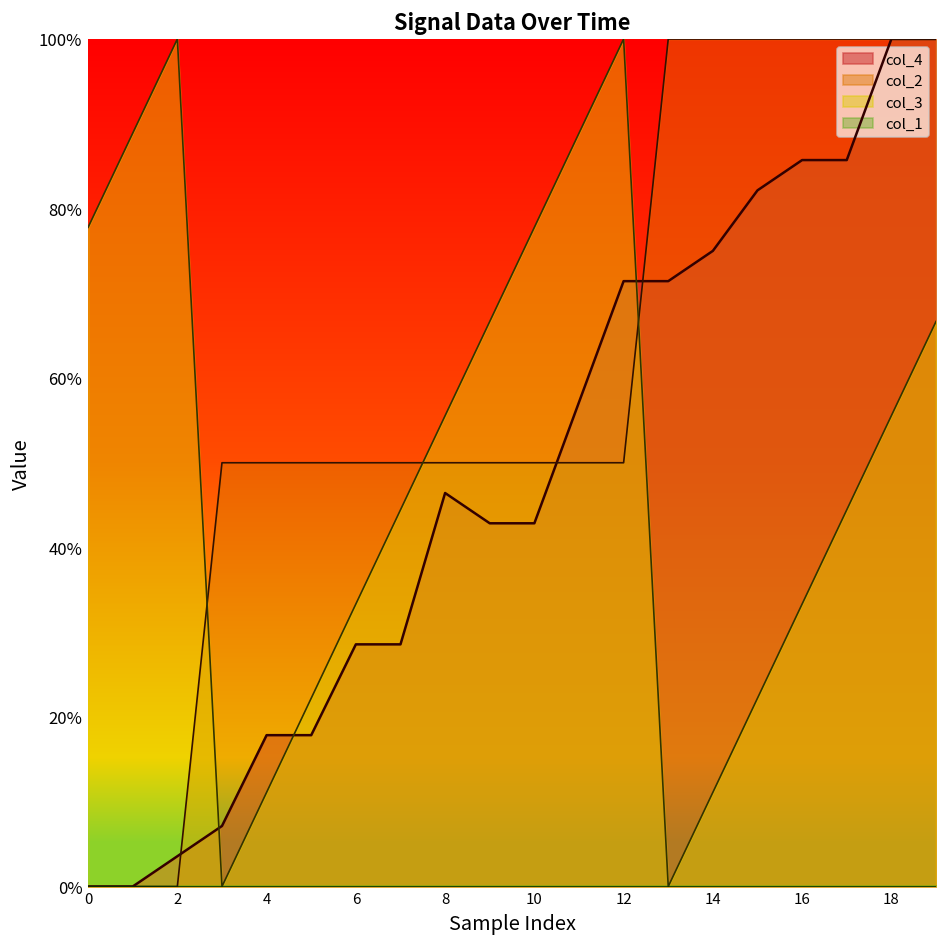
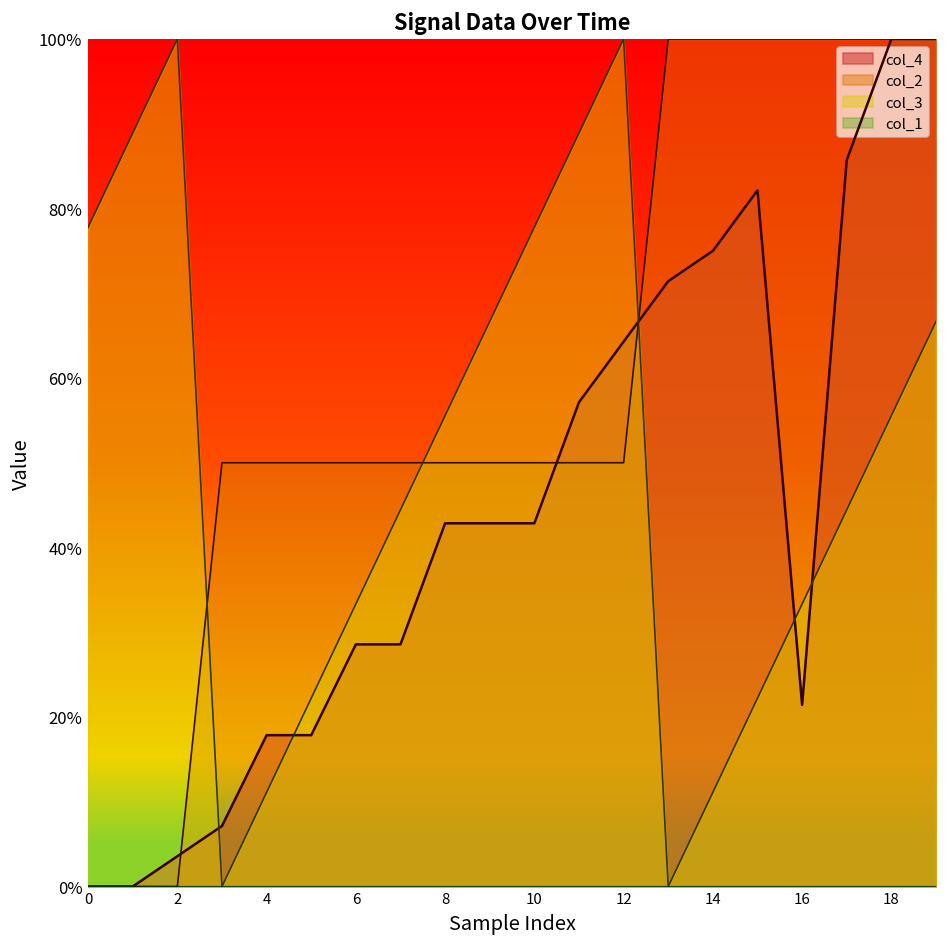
col_4, 8: 46% -> 43%
col_4, 12: 71% -> 64%
col_4, 16: 86% -> 21%
